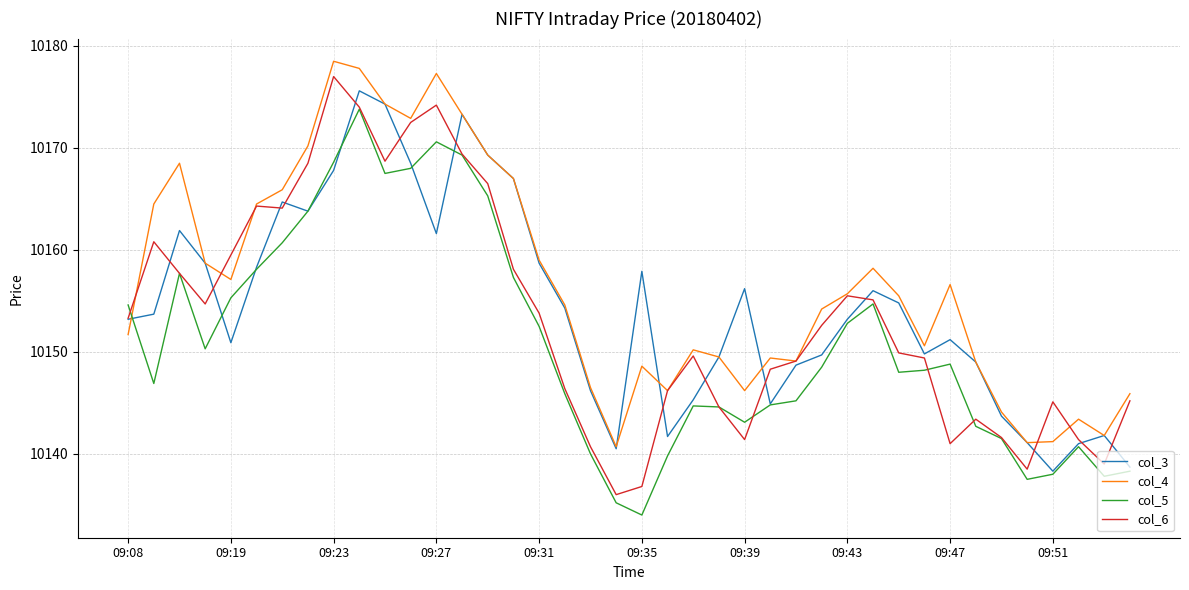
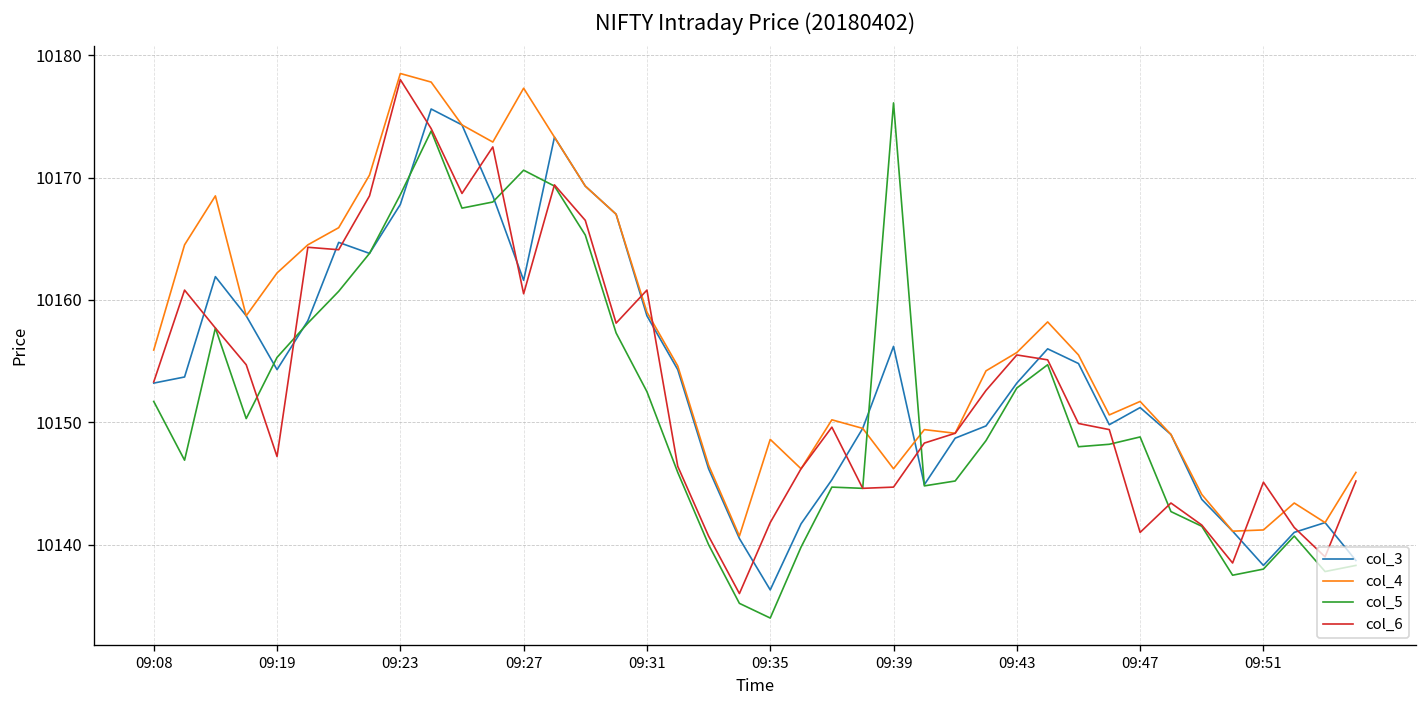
col_4, 09:08: 10151.7 -> 10155.9
col_5, 09:08: 10154.6 -> 10151.7
col_3, 09:19: 10150.9 -> 10154.3
col_4, 09:19: 10157.1 -> 10162.2
col_6, 09:19: 10159.5 -> 10147.2
col_6, 09:23: 10177 -> 10178
col_6, 09:27: 10174.2 -> 10160.5
col_6, 09:31: 10153.8 -> 10160.8
col_3, 09:35: 10157.9 -> 10136.3
col_6, 09:35: 10136.8 -> 10141.8
col_5, 09:39: 10143.1 -> 10176.1
col_6, 09:39: 10141.4 -> 10144.7
col_4, 09:47: 10156.6 -> 10151.7
